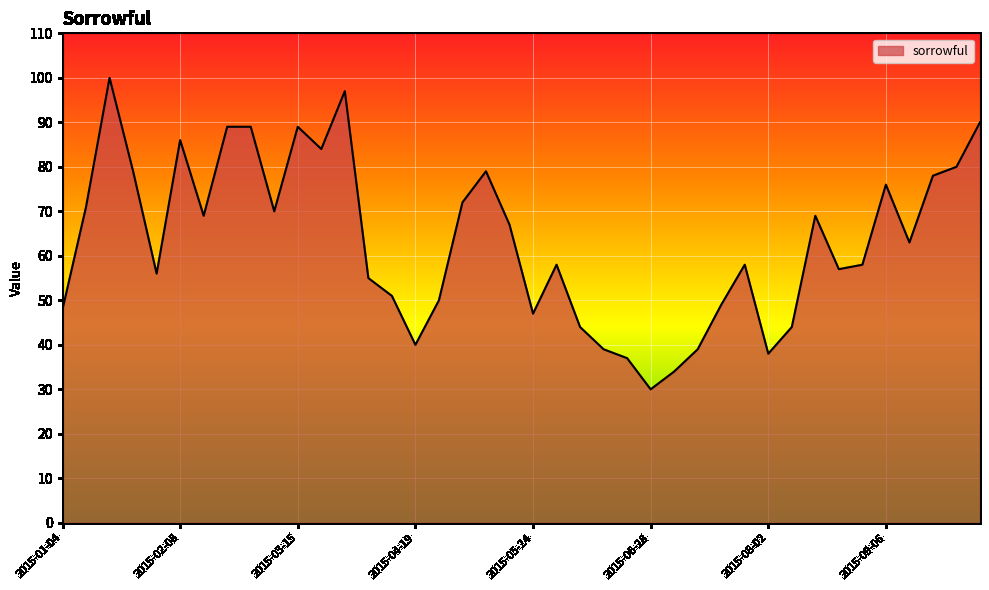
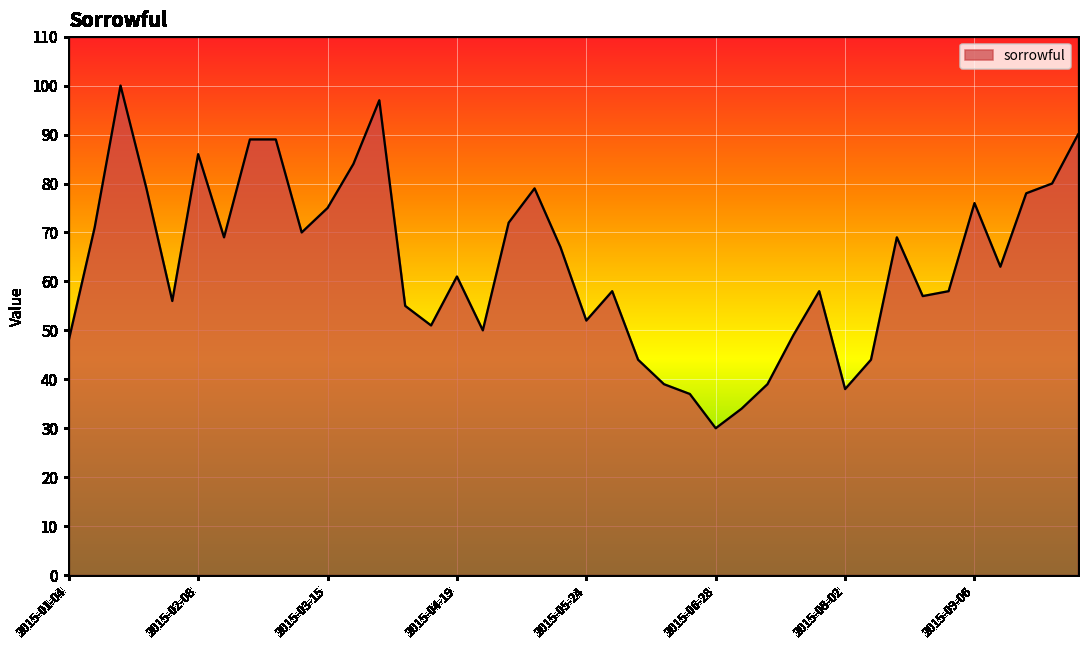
2015-03-15: 89 -> 75
2015-04-19: 40 -> 61
2015-05-24: 47 -> 52
